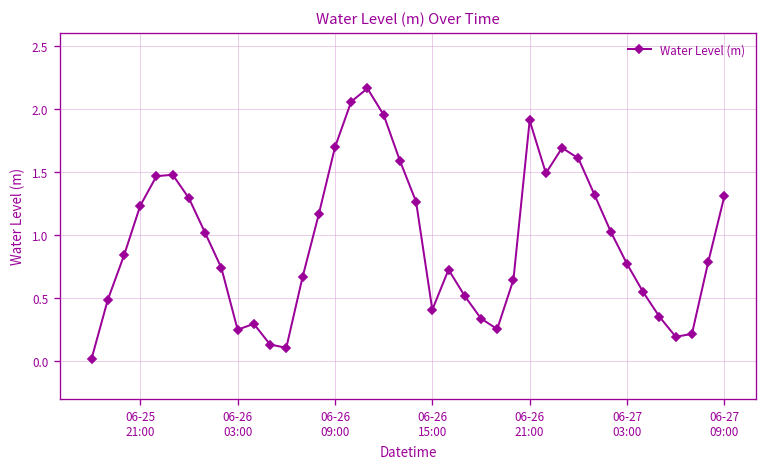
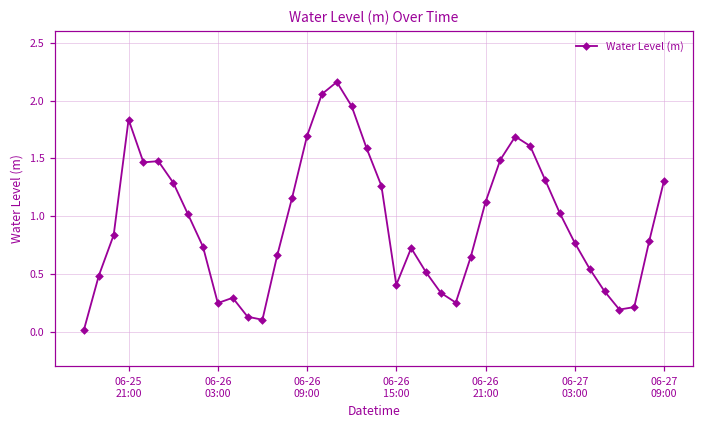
06-25 21:00: 1.23 -> 1.84
06-26 21:00: 1.91 -> 1.12
